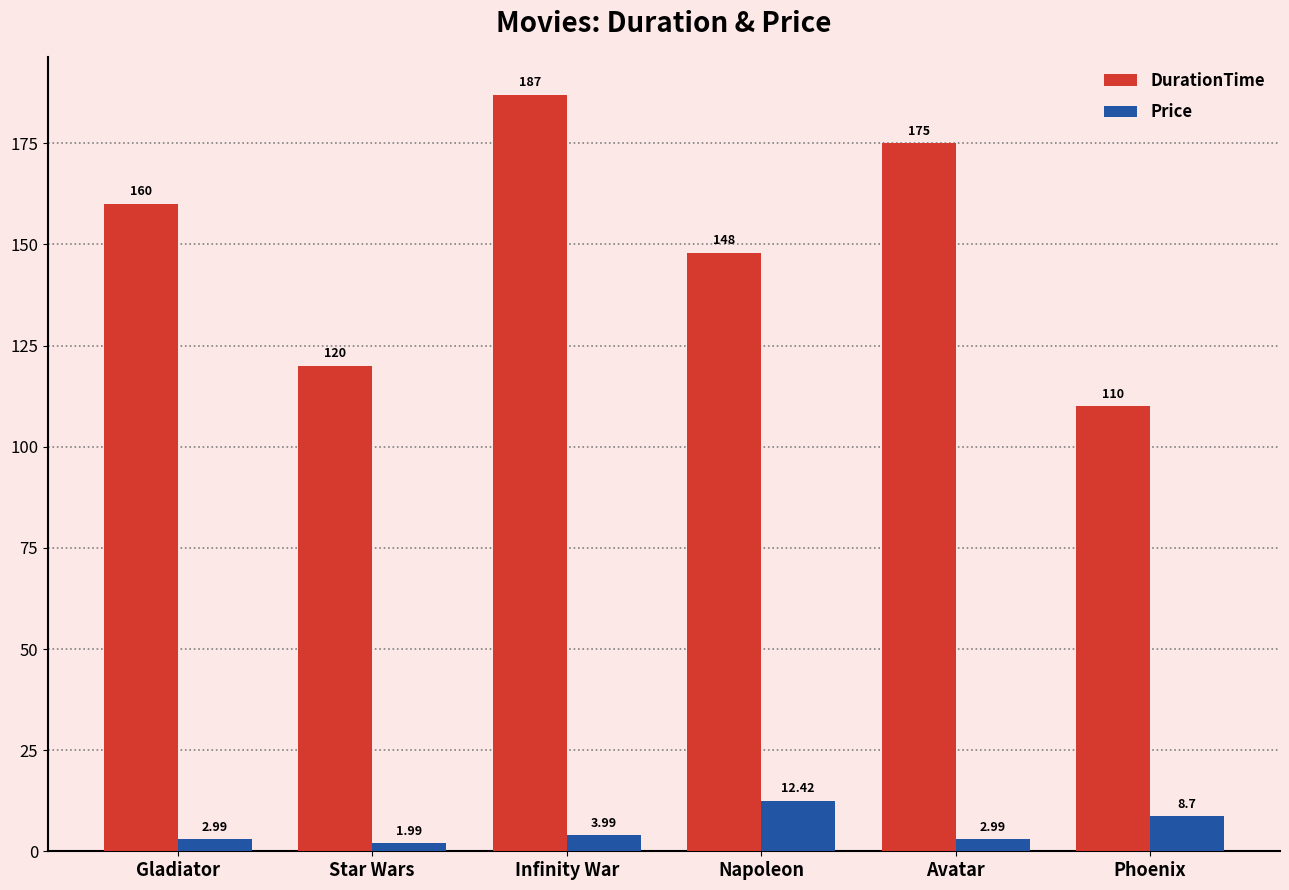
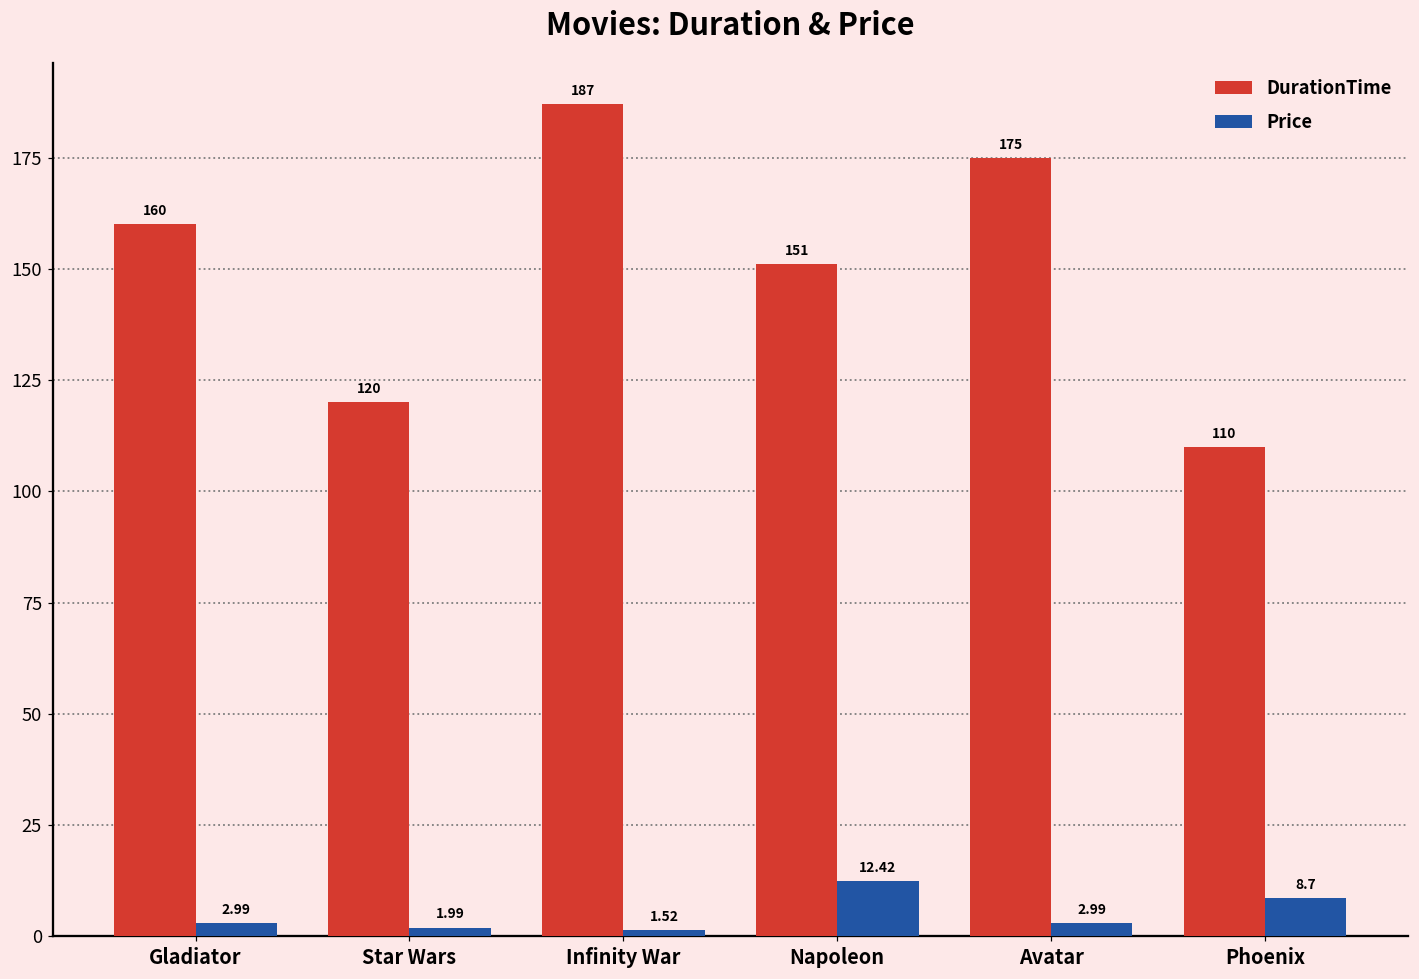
Price, Infinity War: 3.99 -> 1.52
DurationTime, Napoleon: 148 -> 151
